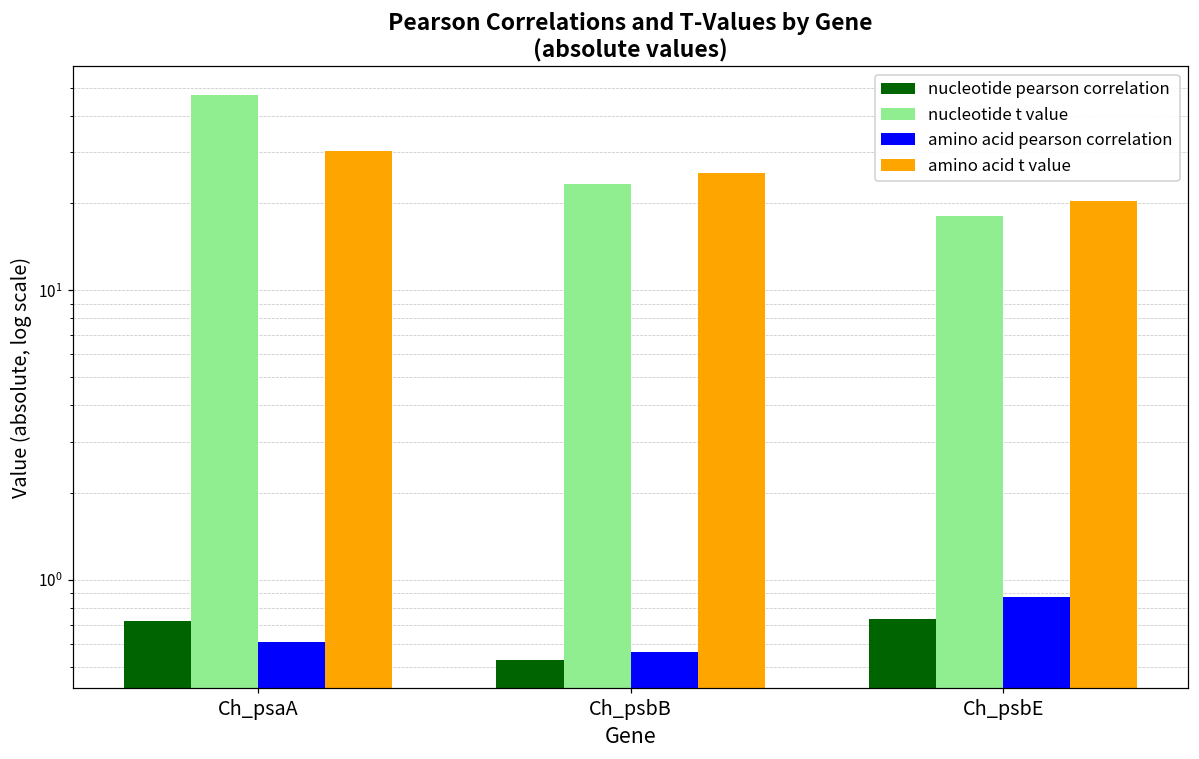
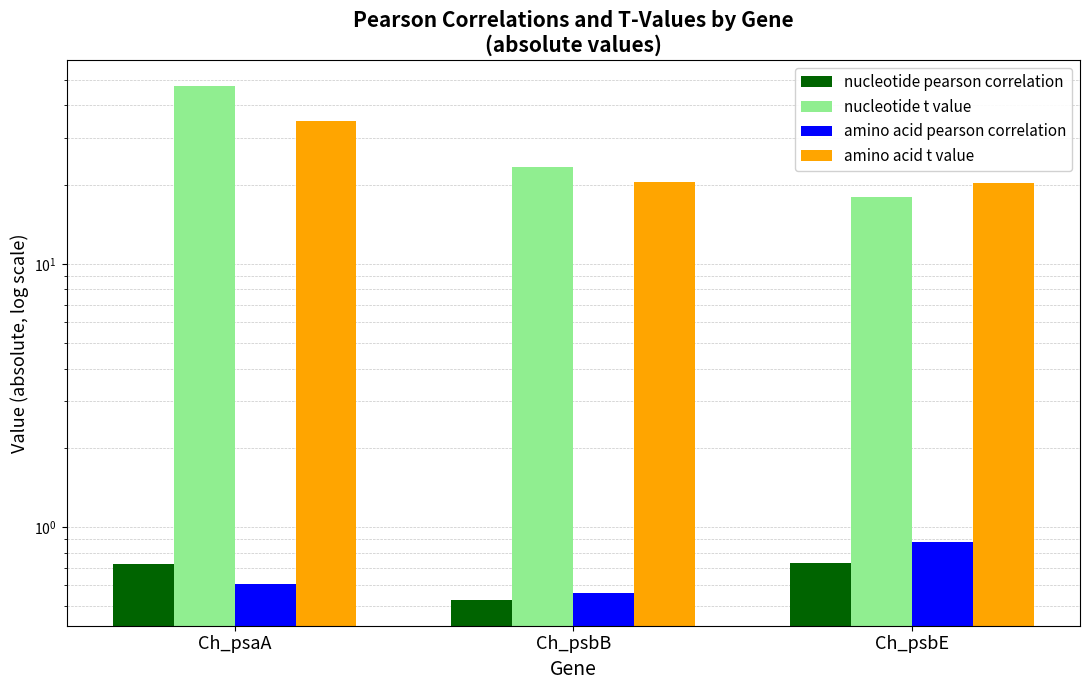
amino acid t value, Ch_psaA: 30 -> 35
amino acid t value, Ch_psbB: 25 -> 20
